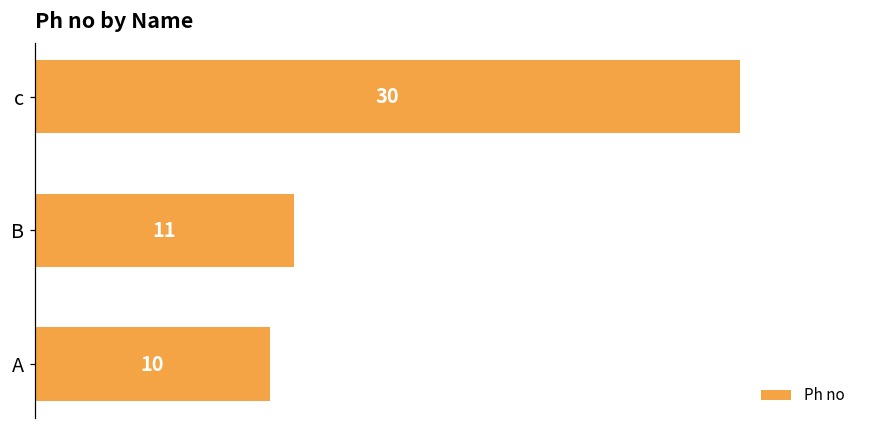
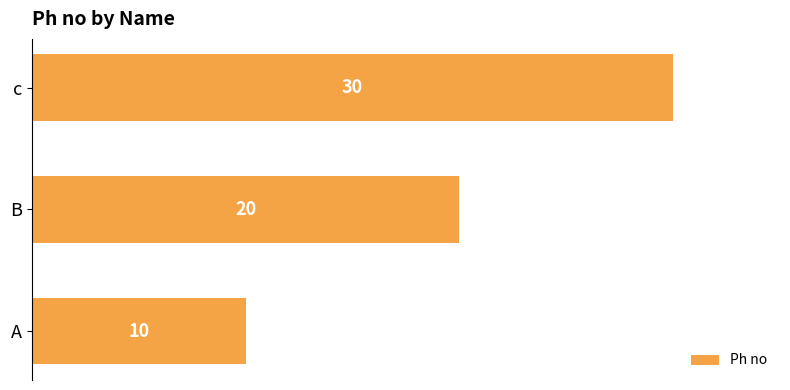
B: 11 -> 20
